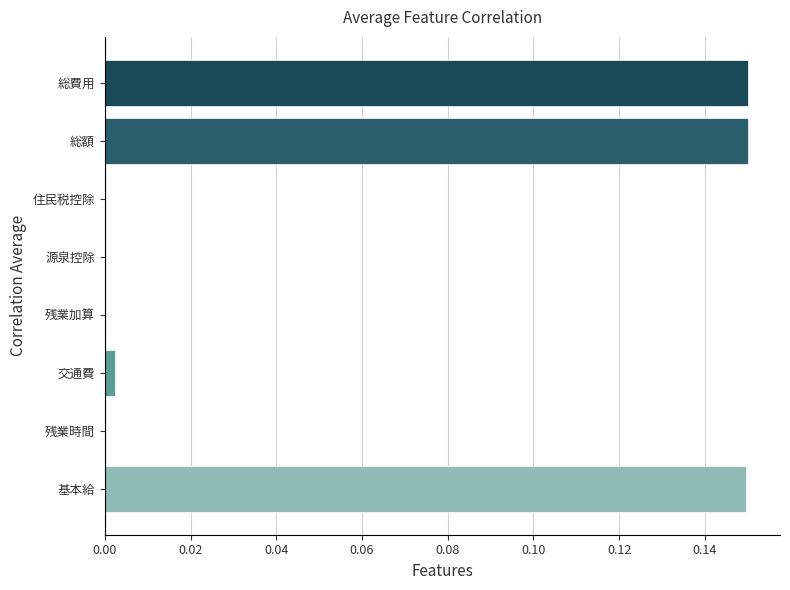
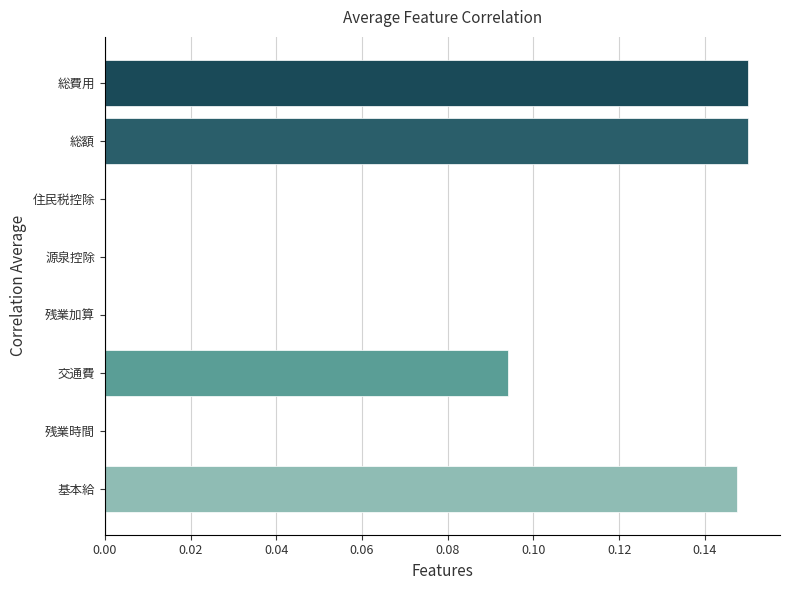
交通費: 0.002 -> 0.094
基本給: 0.150 -> 0.148
